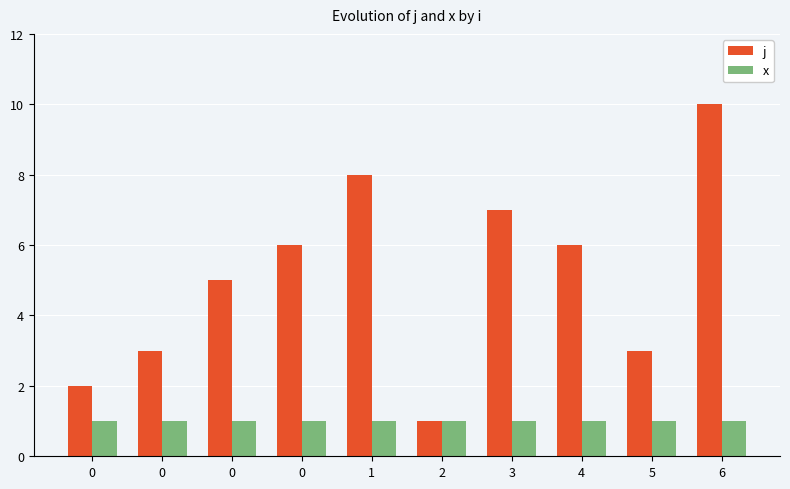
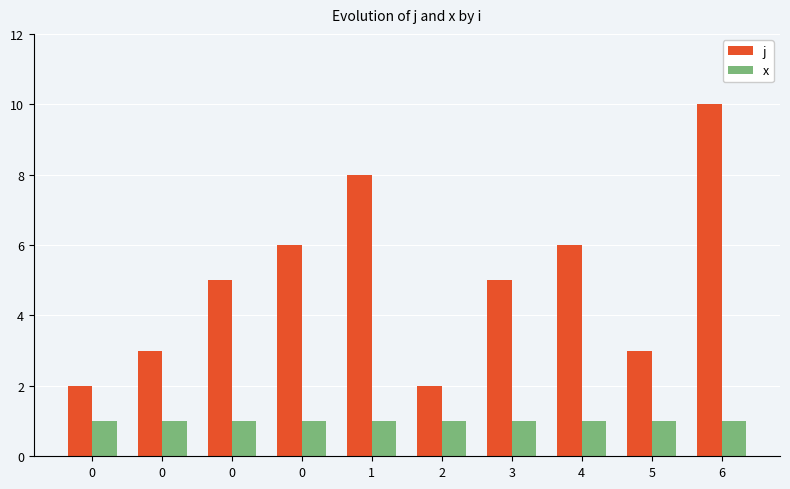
j, 2: 1 -> 2
j, 3: 7 -> 5
